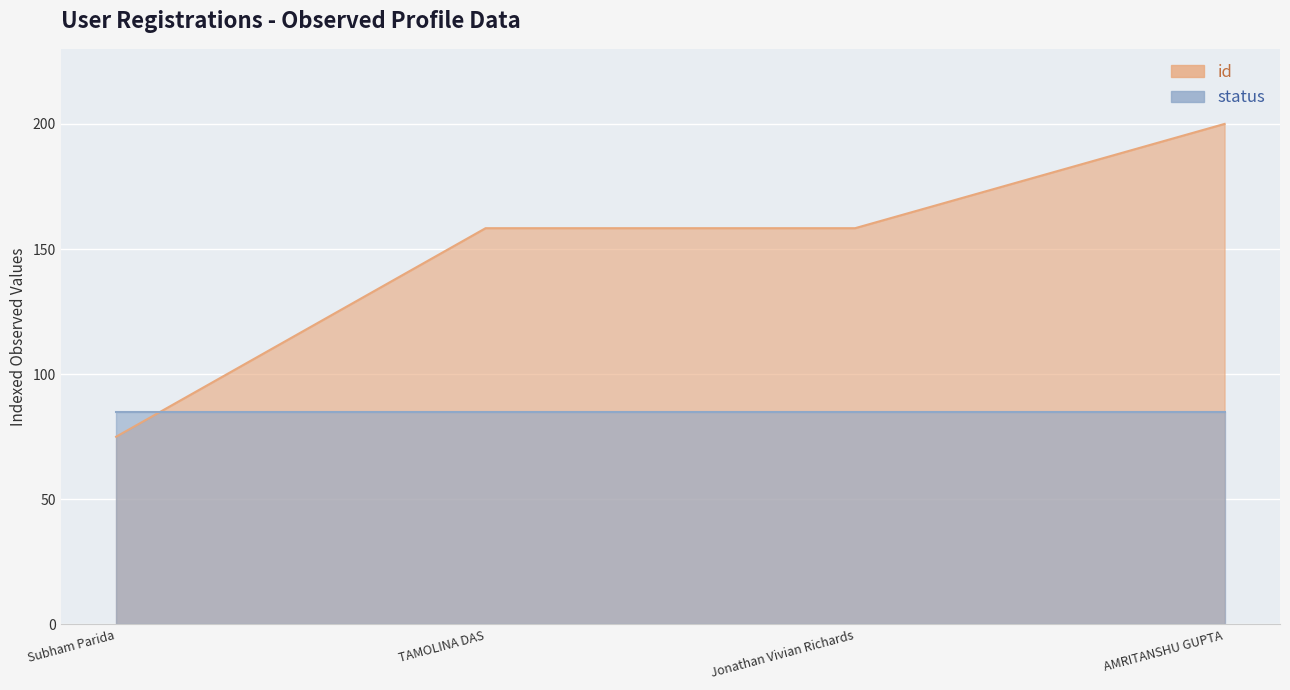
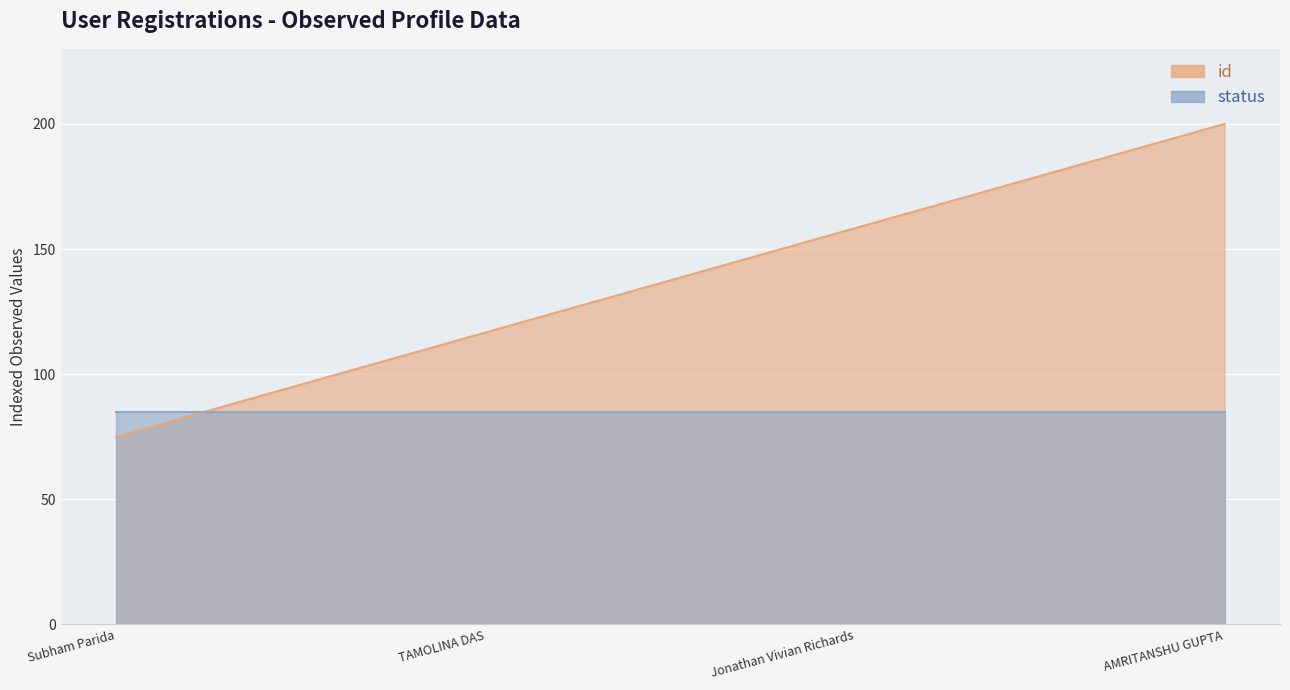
id, TAMOLINA DAS: 158 -> 117
